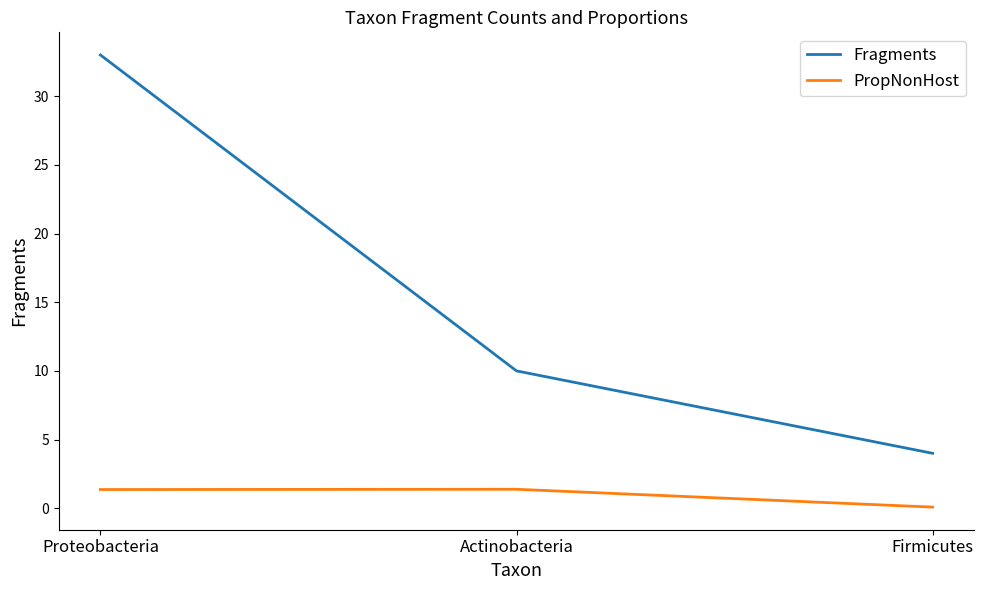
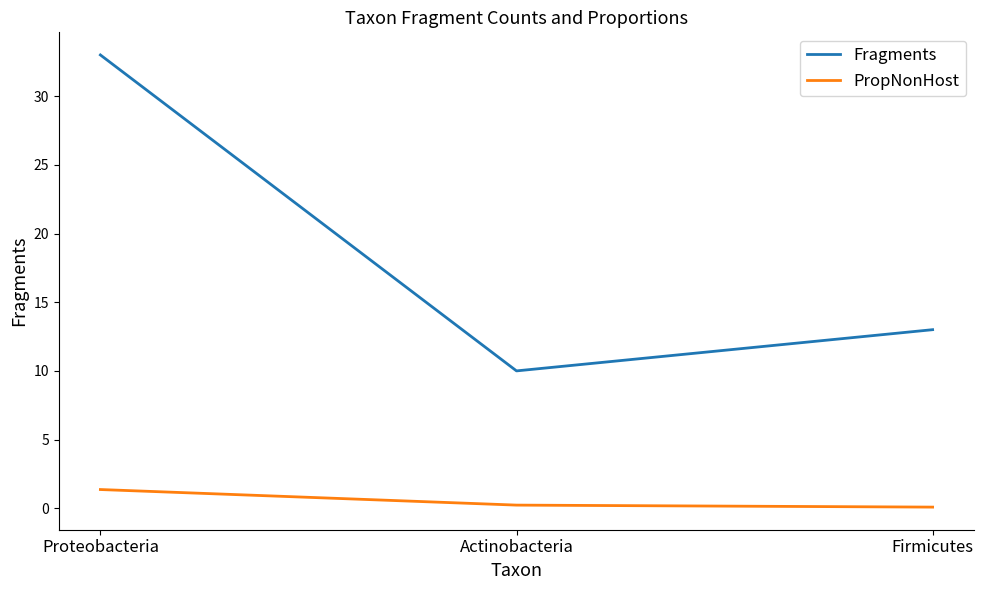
PropNonHost, Actinobacteria: 1.4 -> 0.2
Fragments, Firmicutes: 4 -> 13
